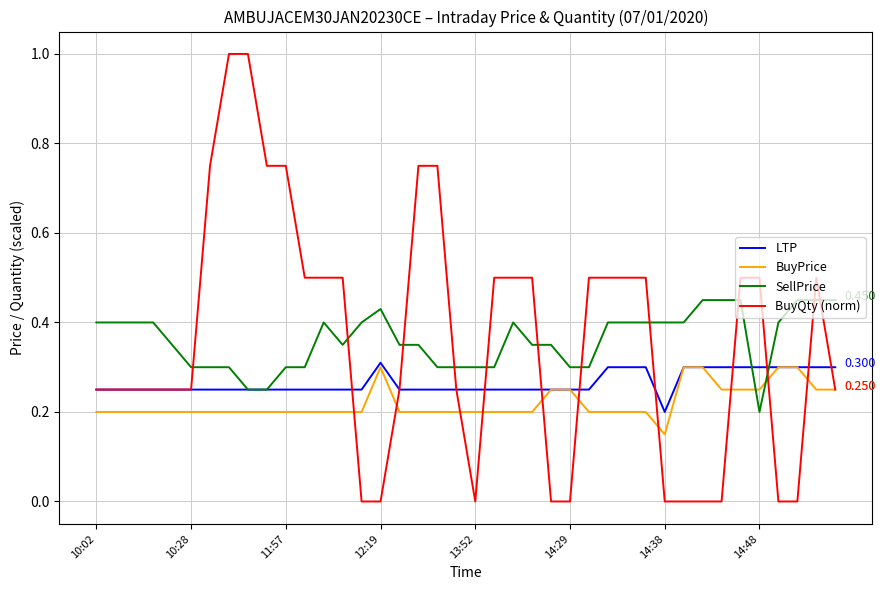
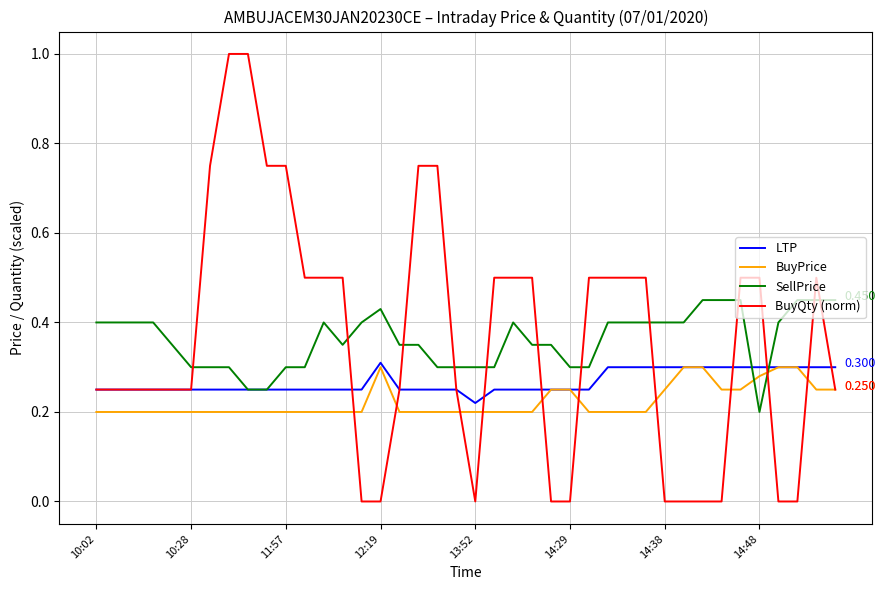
LTP, 13:52: 0.25 -> 0.22
LTP, 14:38: 0.2 -> 0.3
BuyPrice, 14:38: 0.15 -> 0.25
BuyPrice, 14:48: 0.25 -> 0.28
